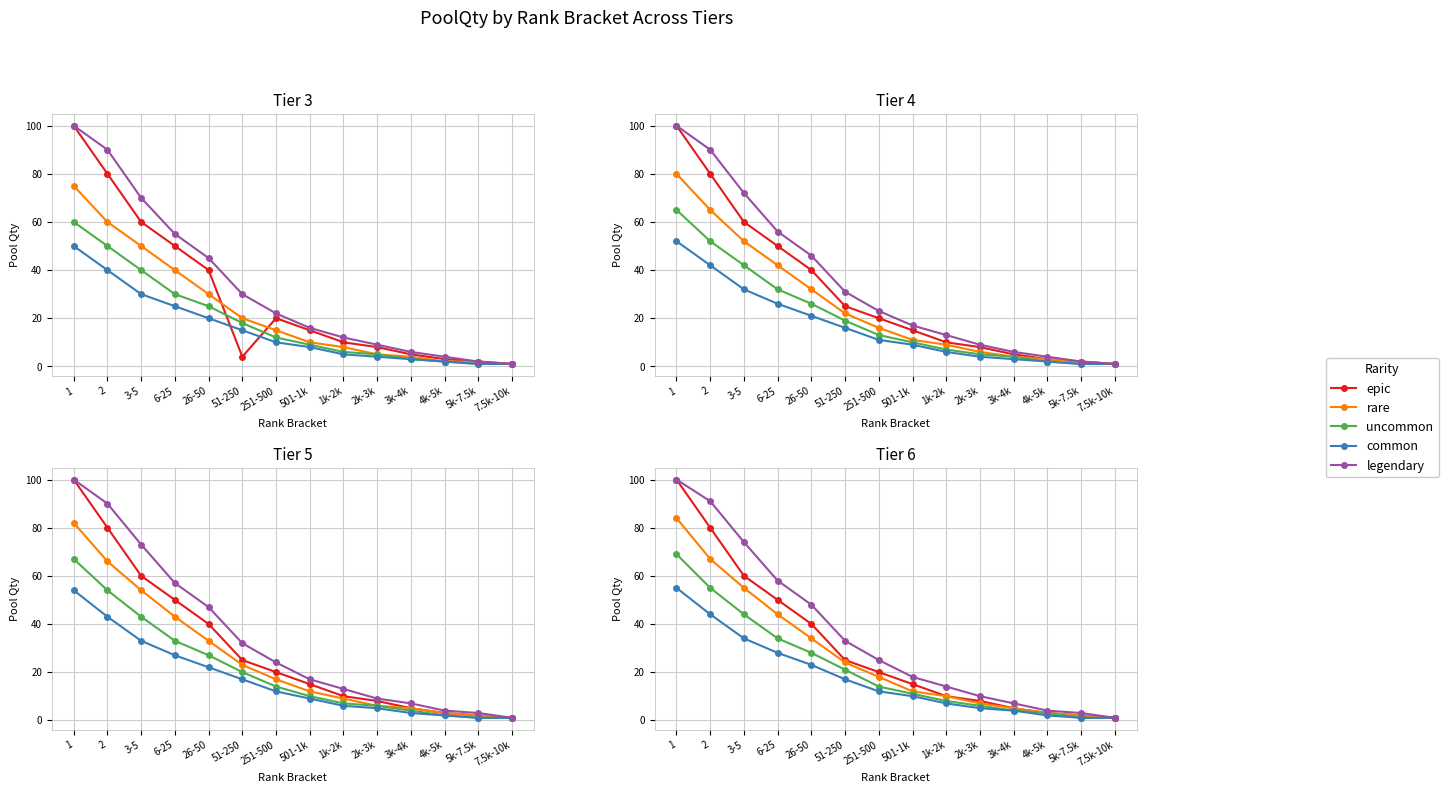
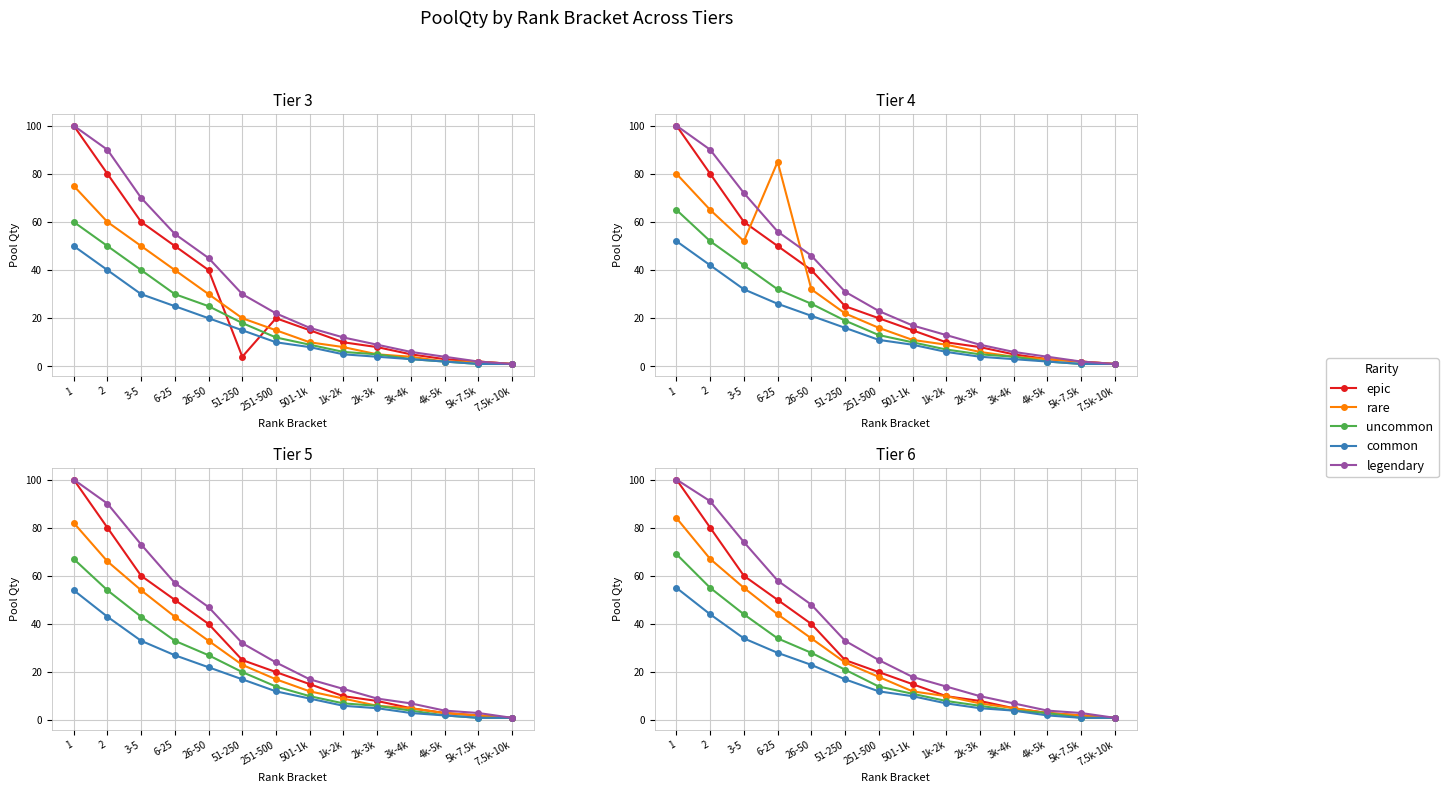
Tier 4, rare, 6-25: 42 -> 85
